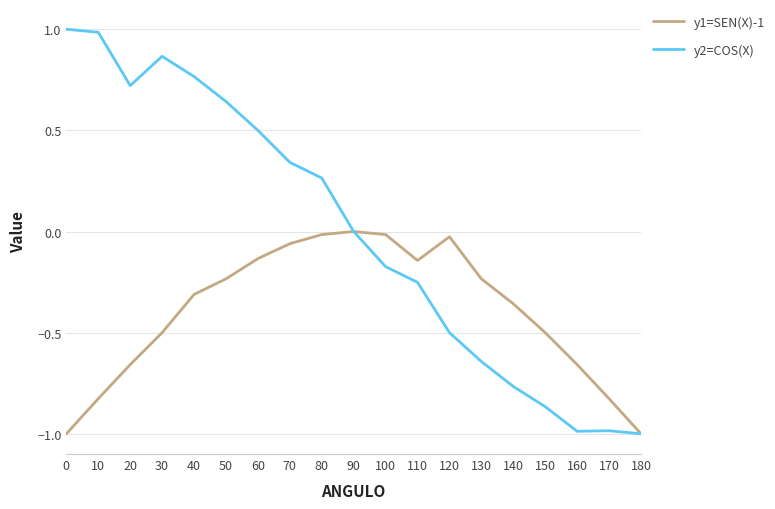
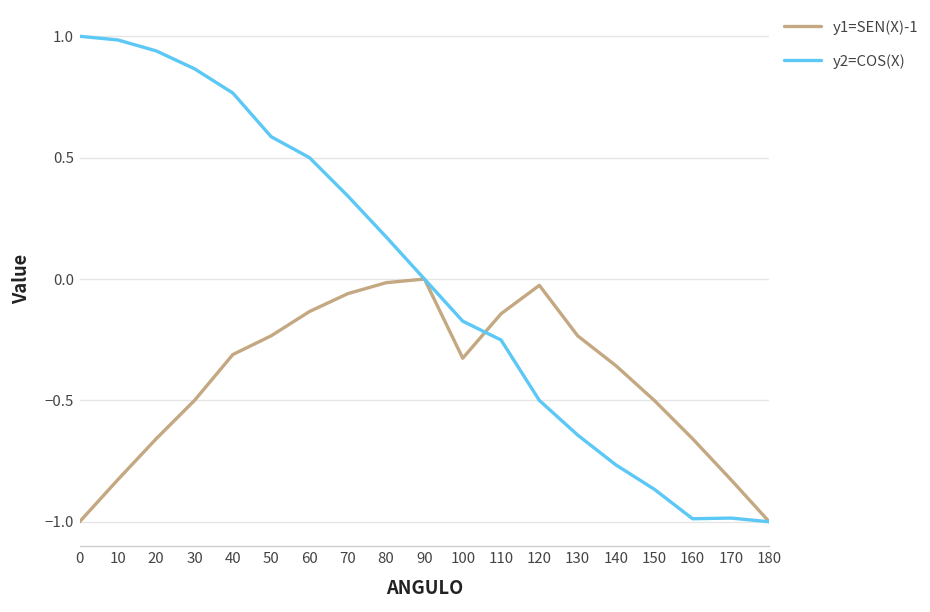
y2=COS(X), 20: 0.72 -> 0.94
y2=COS(X), 50: 0.64 -> 0.59
y2=COS(X), 80: 0.26 -> 0.17
y1=SEN(X)-1, 100: -0.02 -> -0.33
